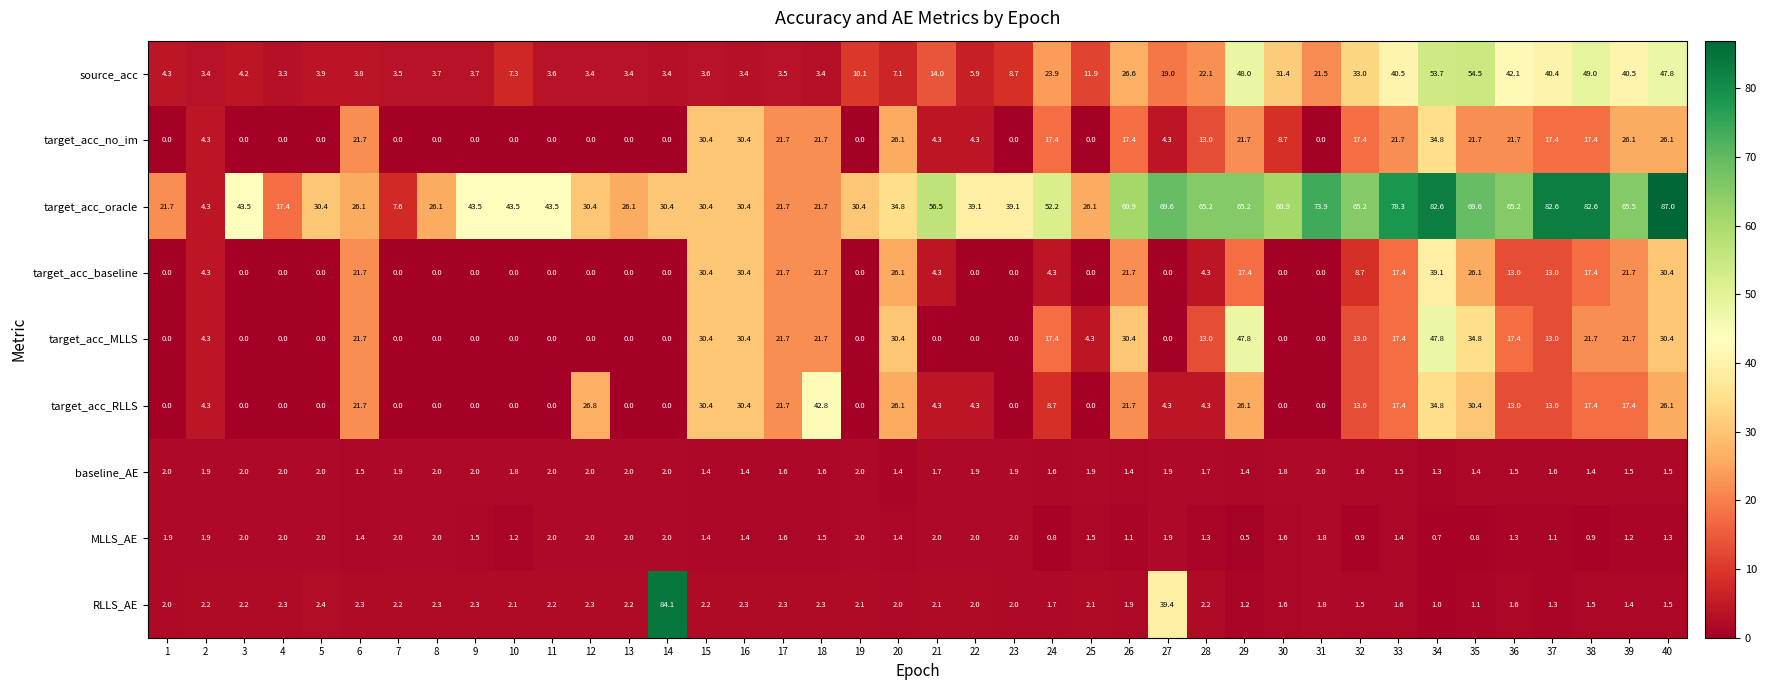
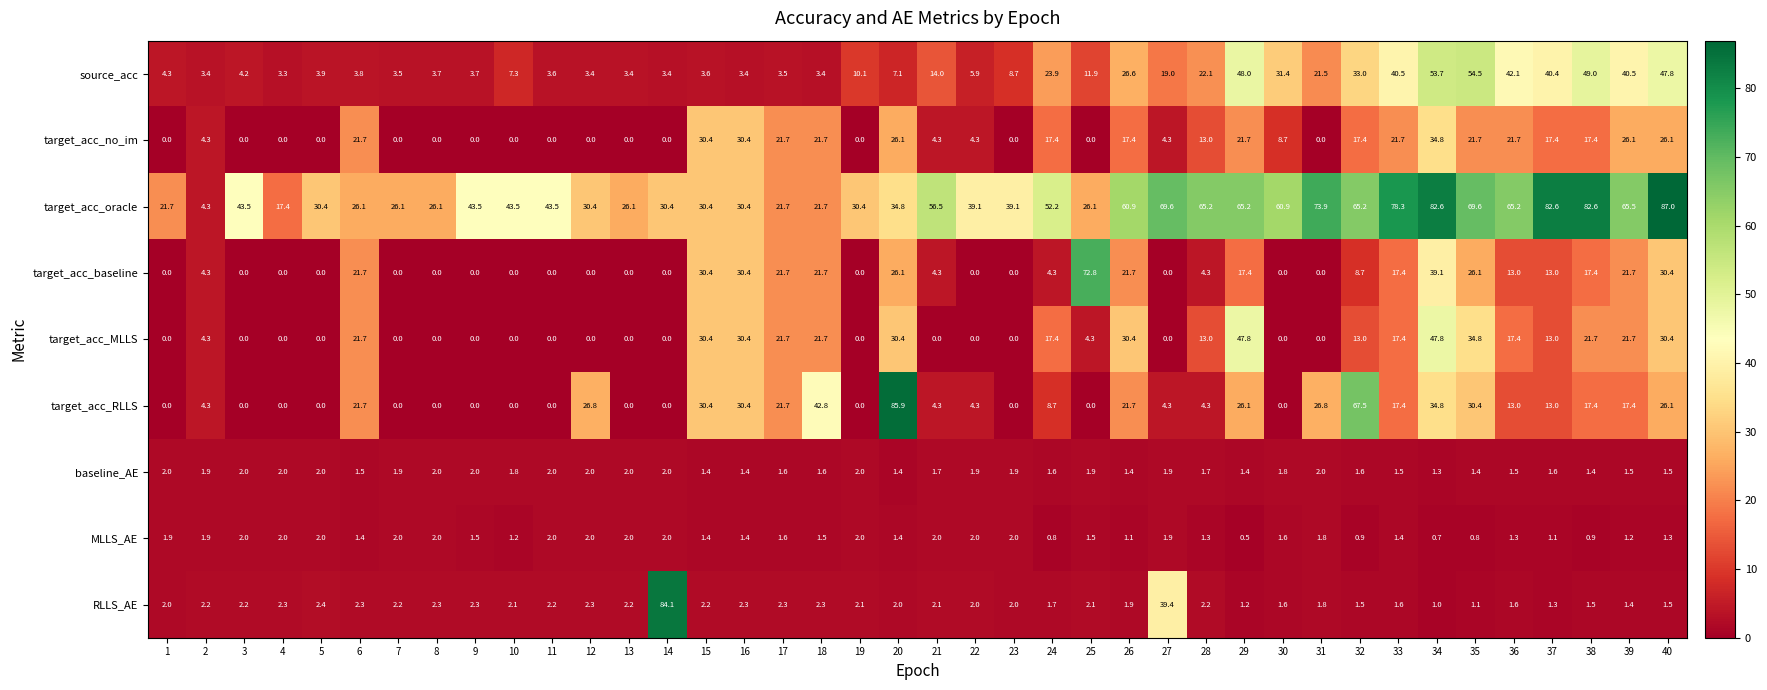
target_acc_oracle, 7: 7.6 -> 26.1
target_acc_baseline, 25: 0.0 -> 72.8
target_acc_RLLS, 20: 26.1 -> 85.9
target_acc_RLLS, 31: 0.0 -> 26.8
target_acc_RLLS, 32: 13.0 -> 67.5
